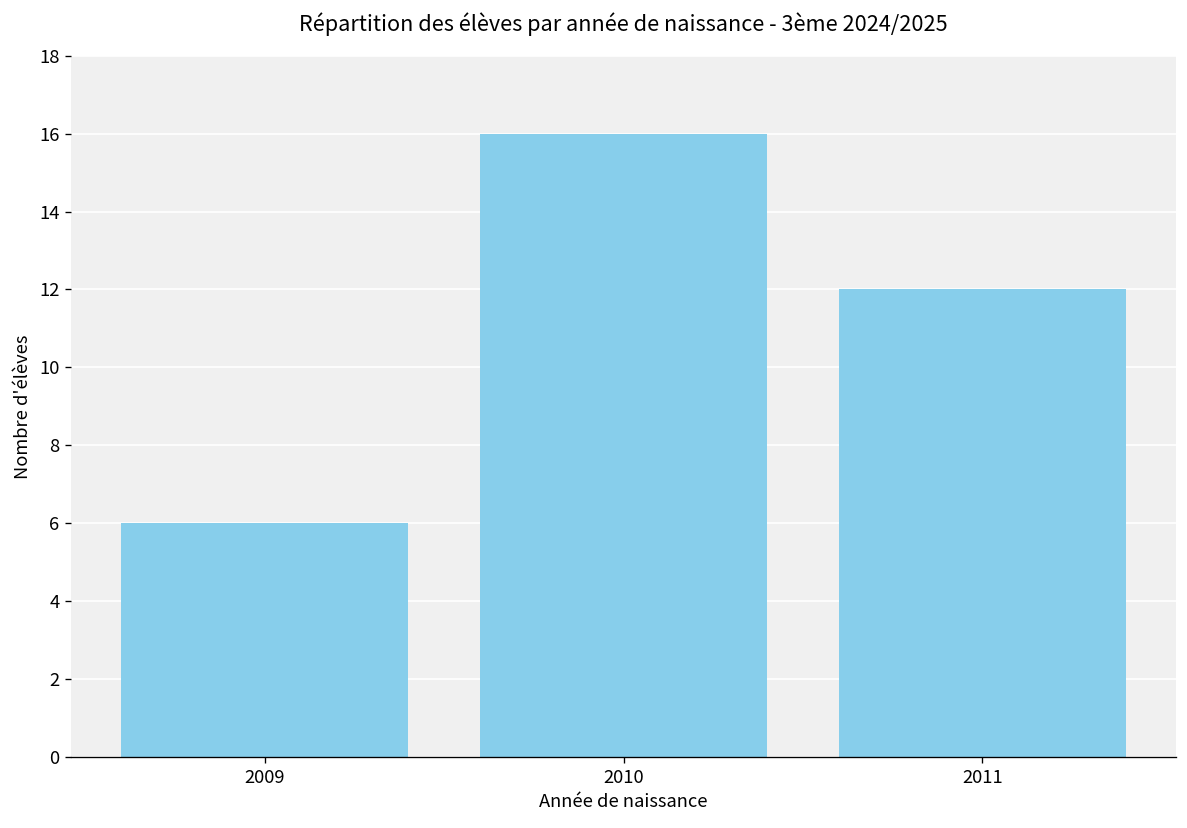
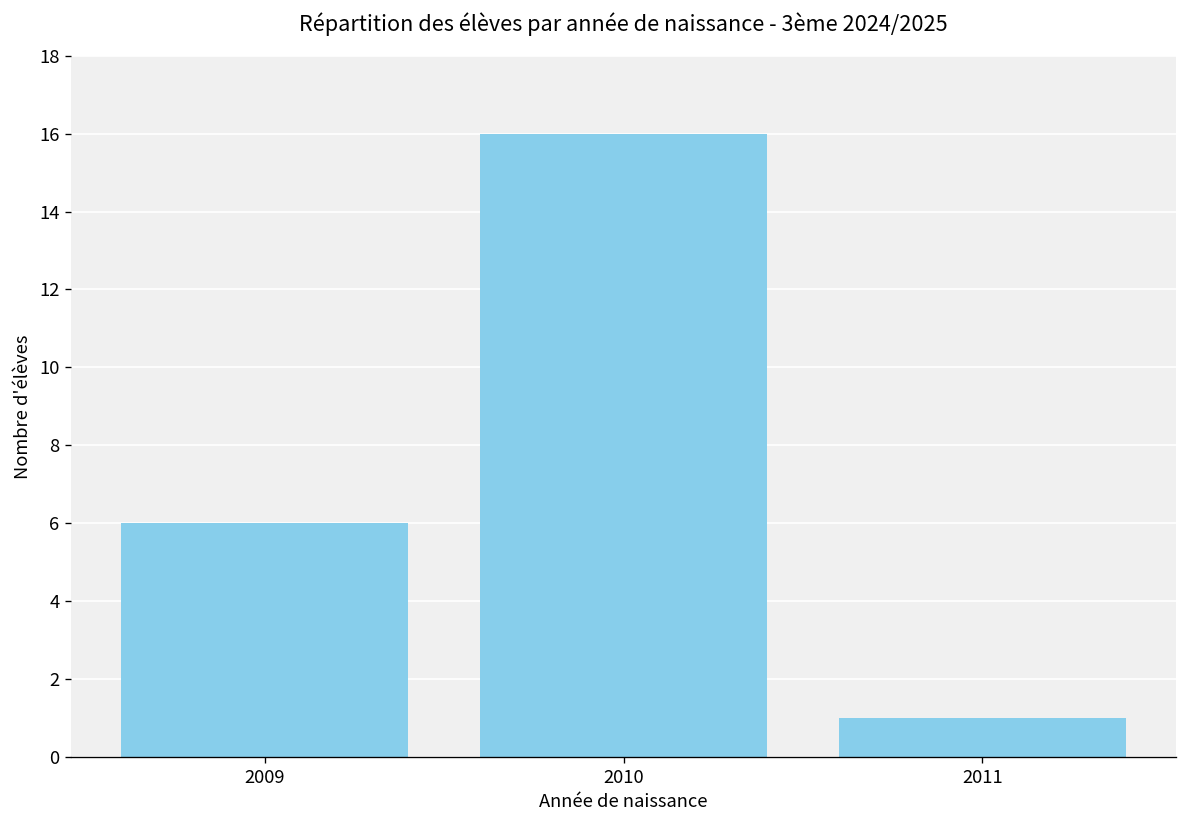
2011: 12 -> 1
